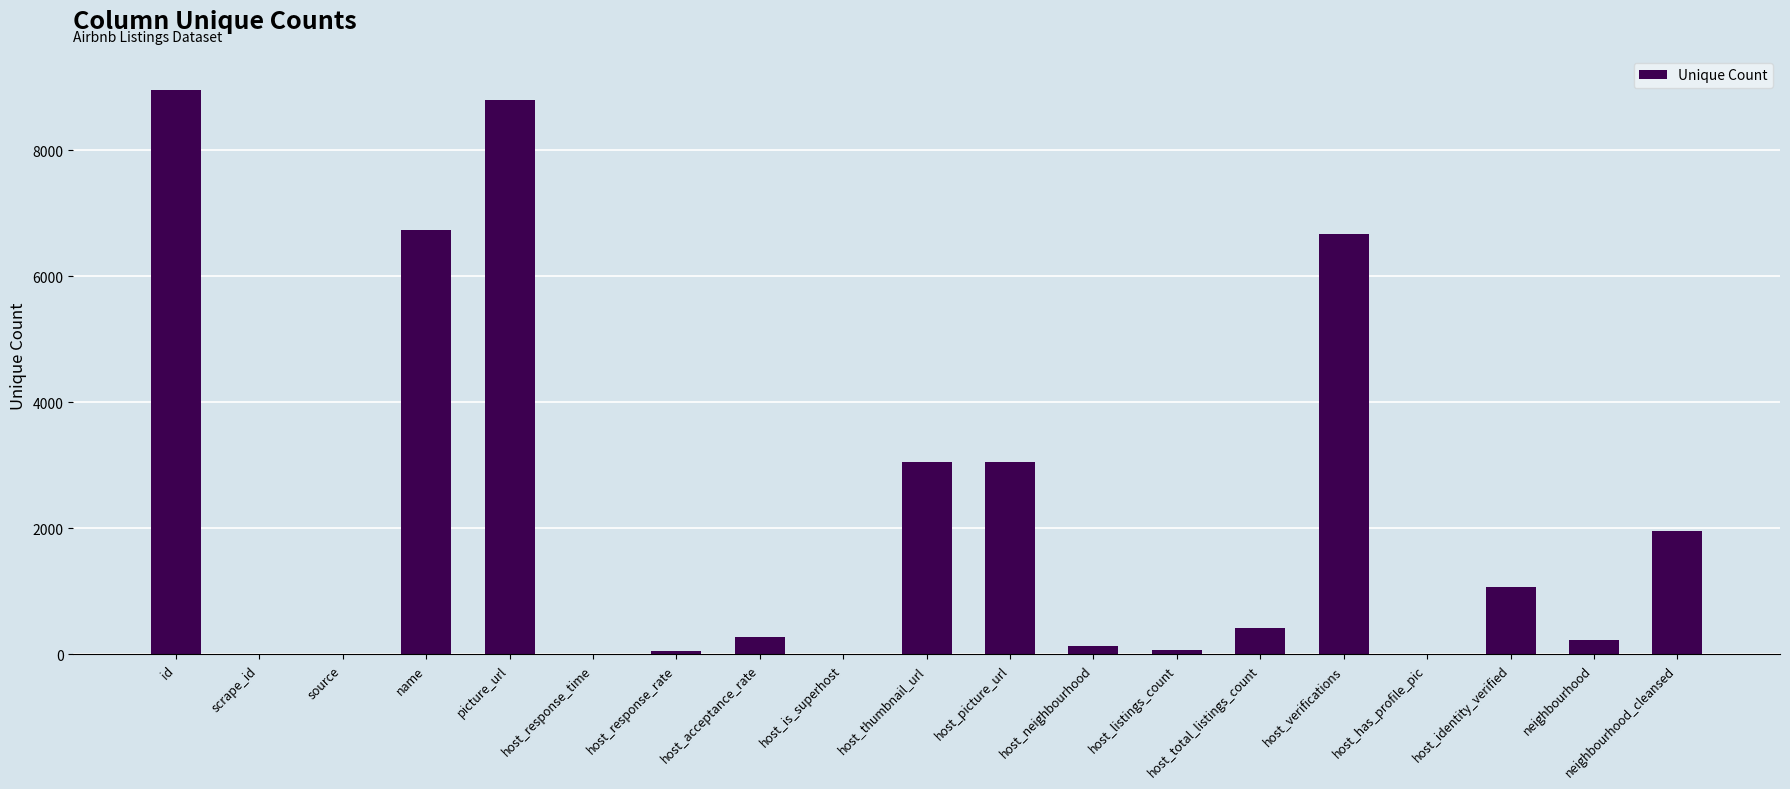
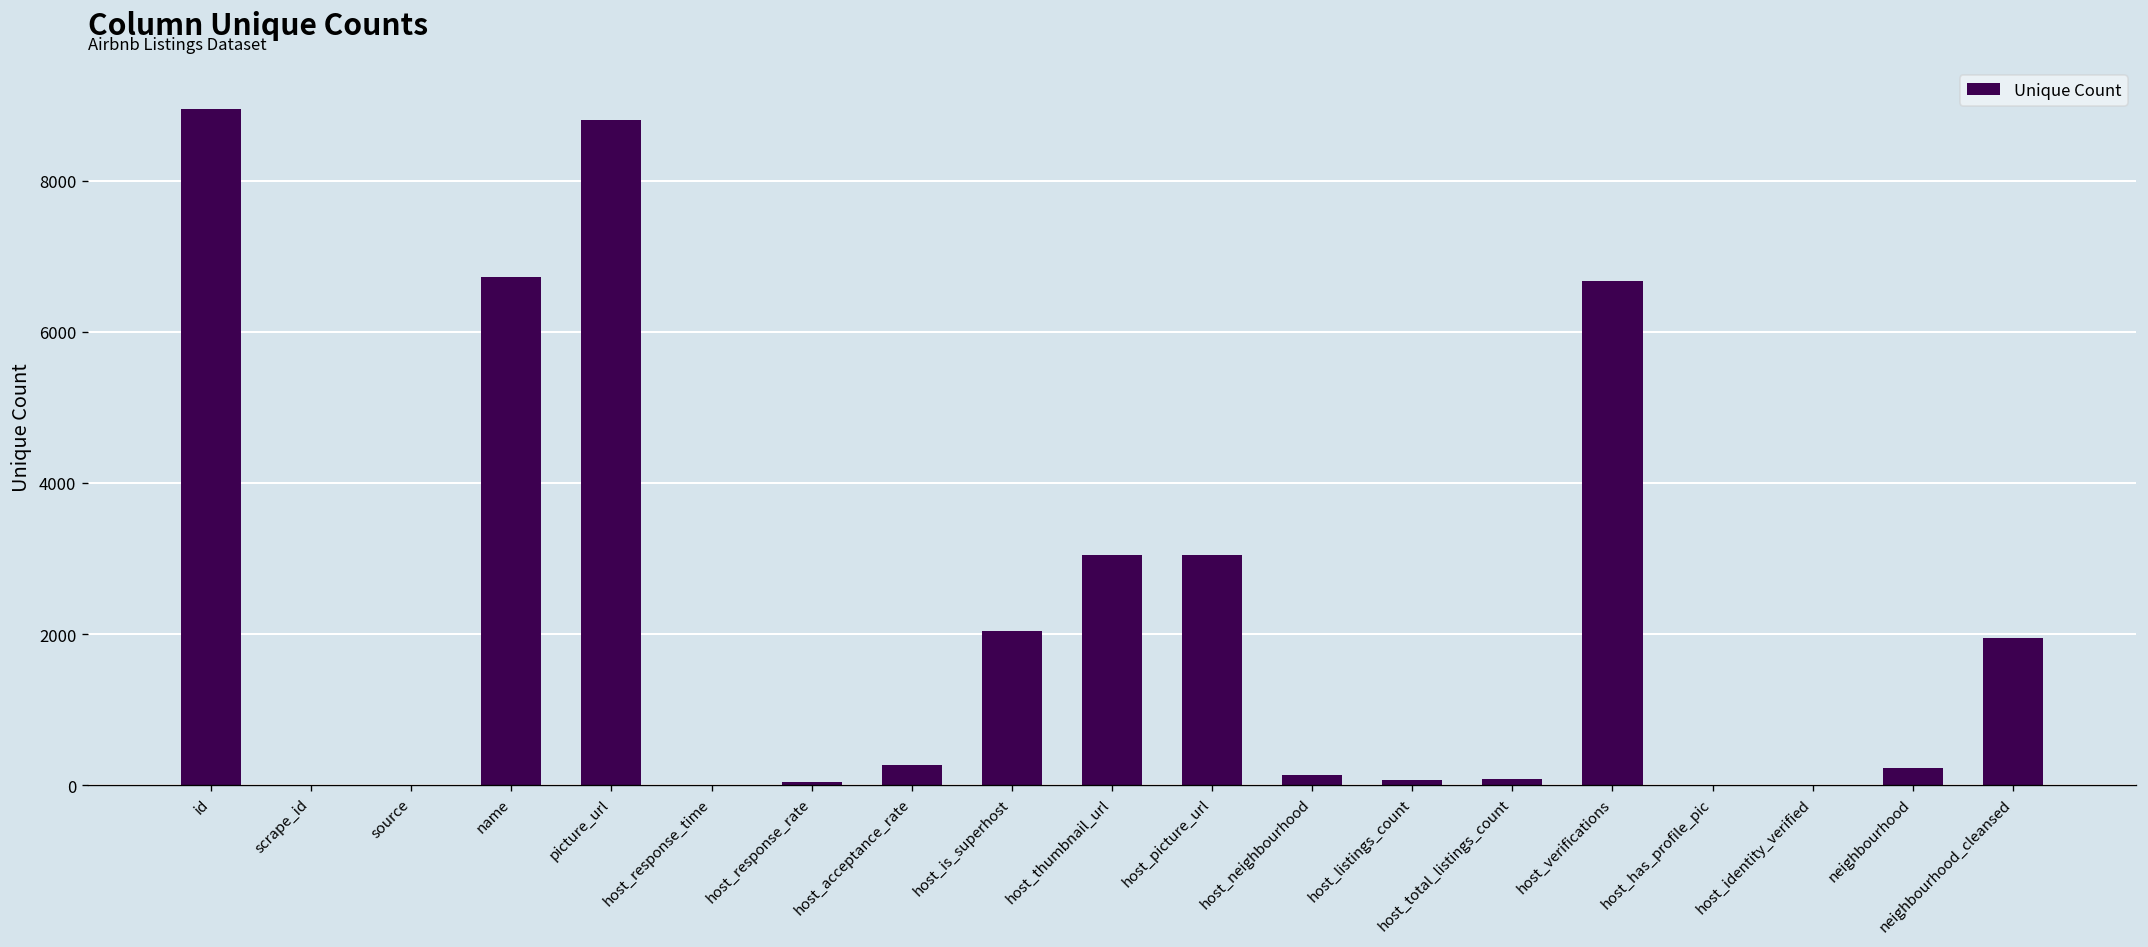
host_is_superhost: 0 -> 2000
host_total_listings_count: 400 -> 100
host_identity_verified: 1100 -> 0
